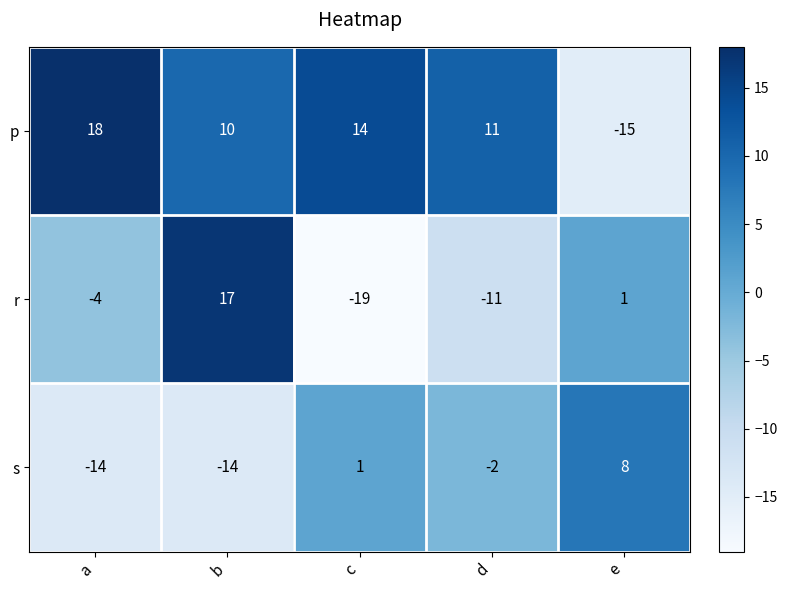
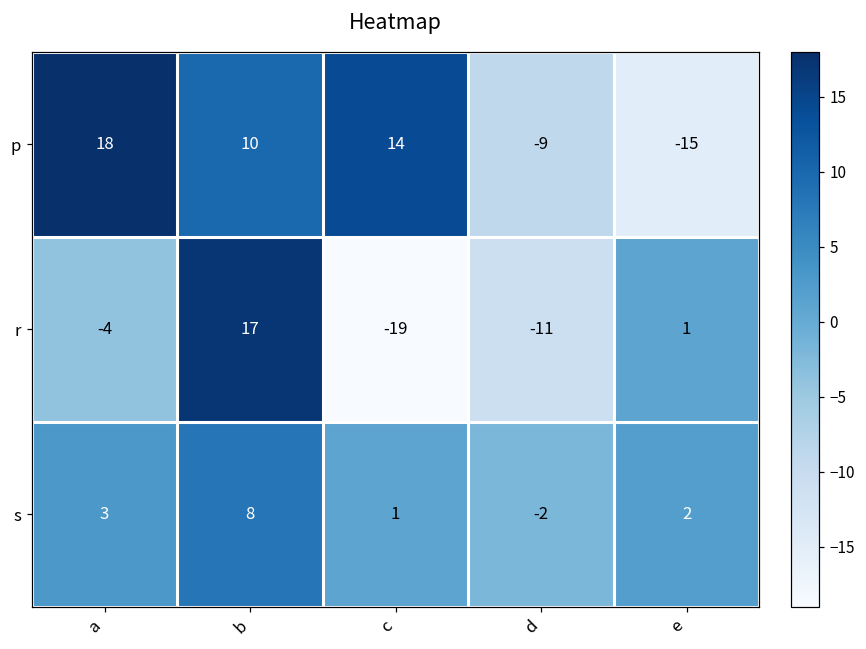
p, d: 11 -> -9
s, a: -14 -> 3
s, b: -14 -> 8
s, e: 8 -> 2
